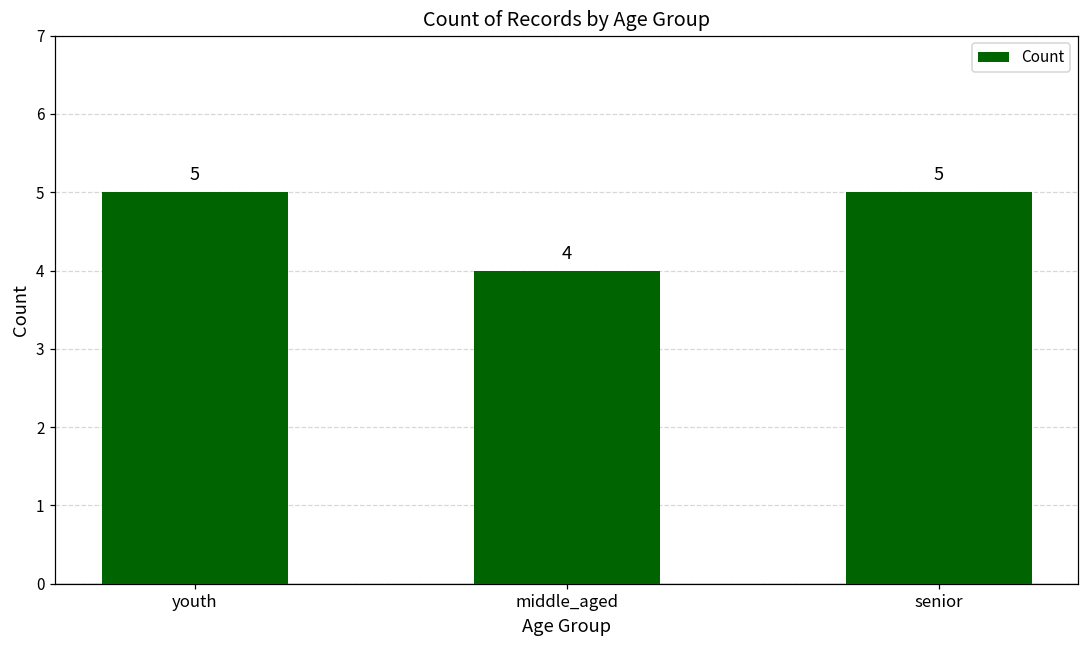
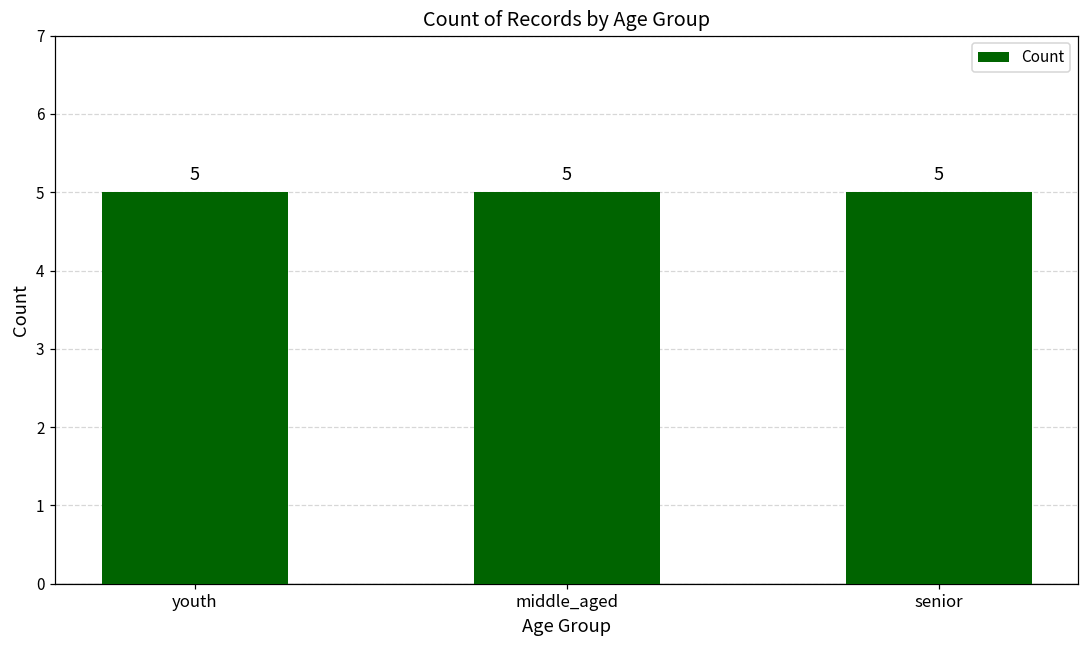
middle_aged: 4 -> 5
